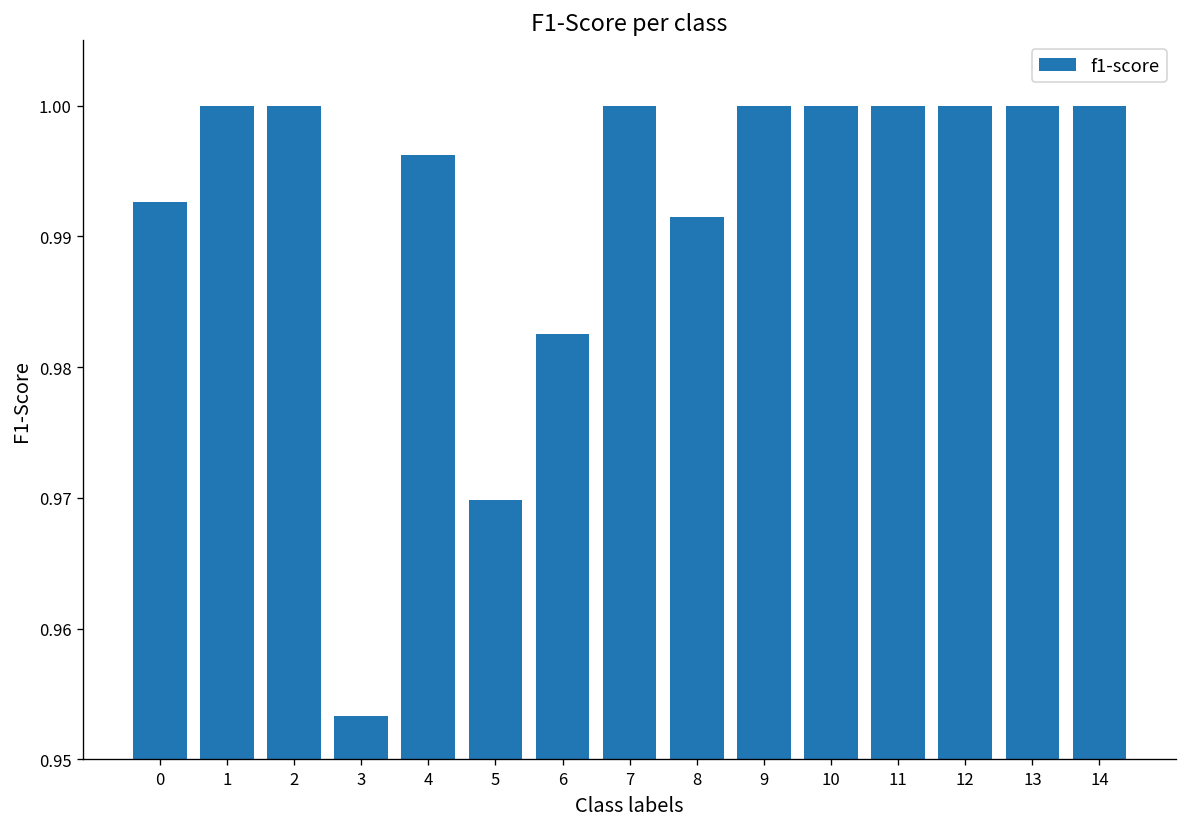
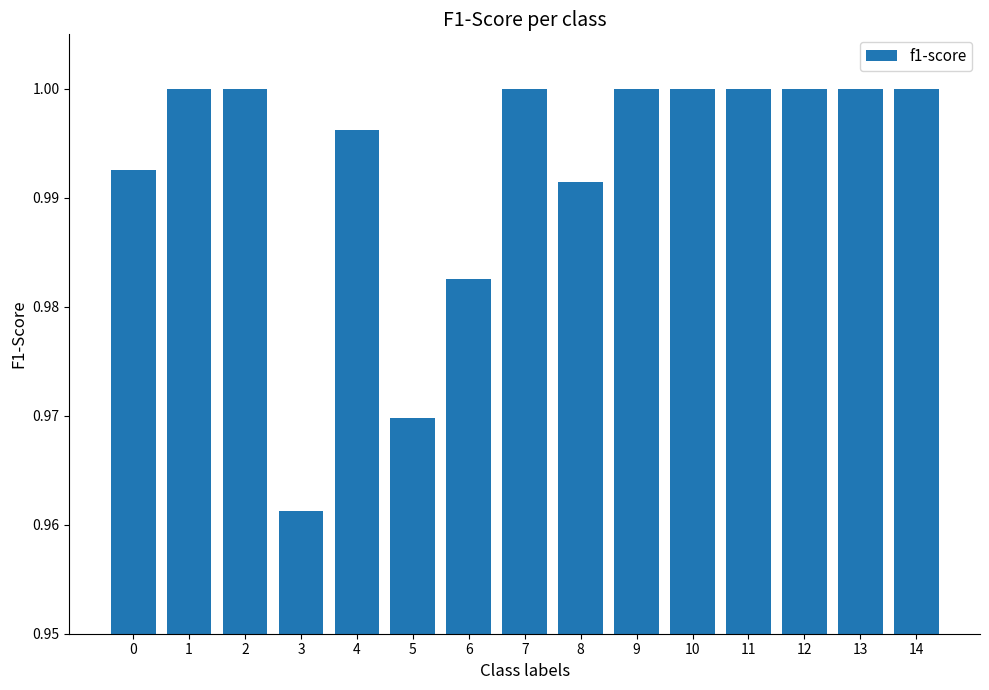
3: 0.9533 -> 0.9612
